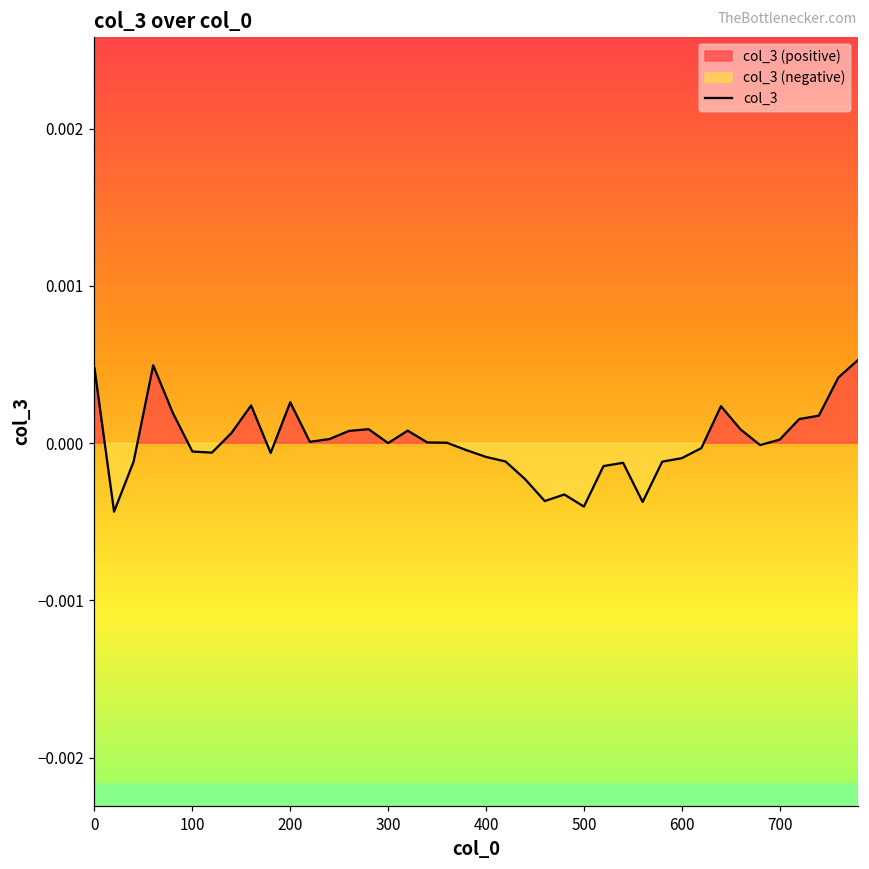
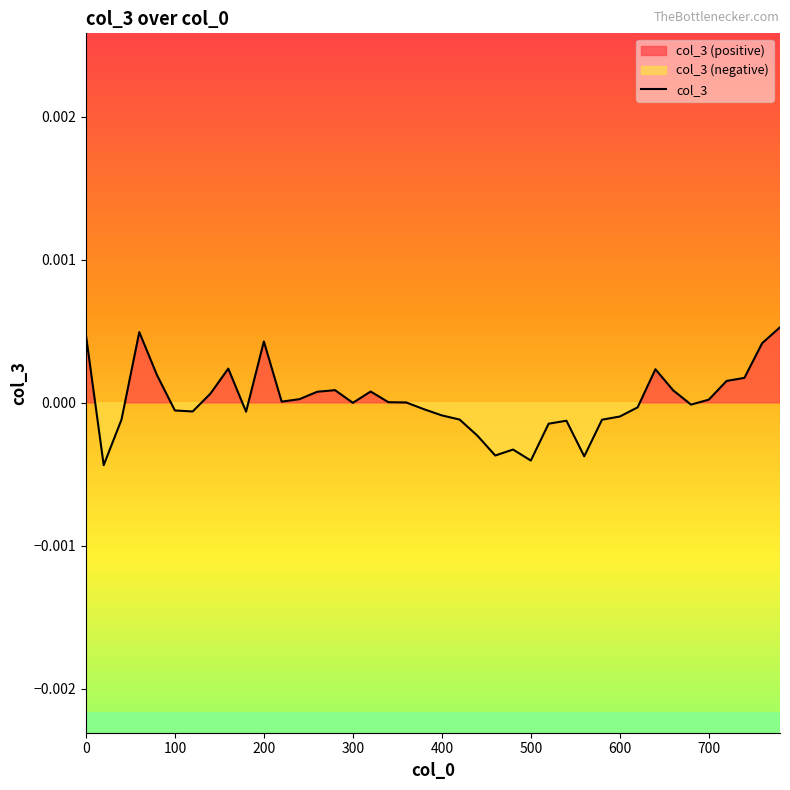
col_3, 200: 0.00026 -> 0.00043
